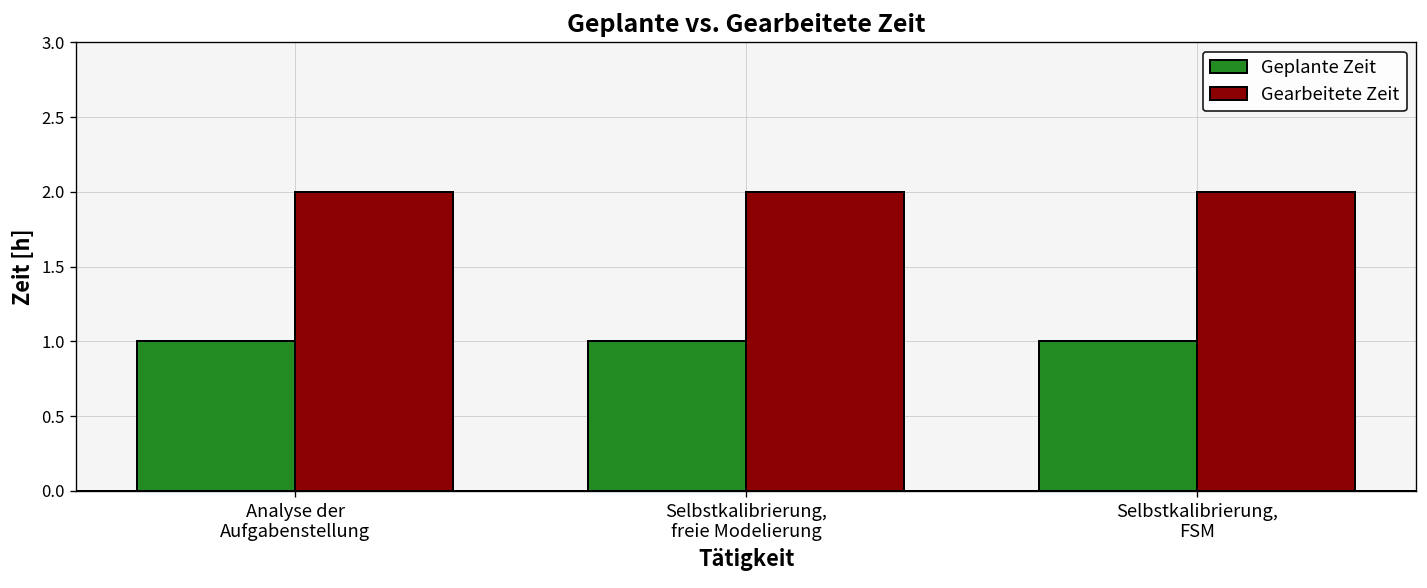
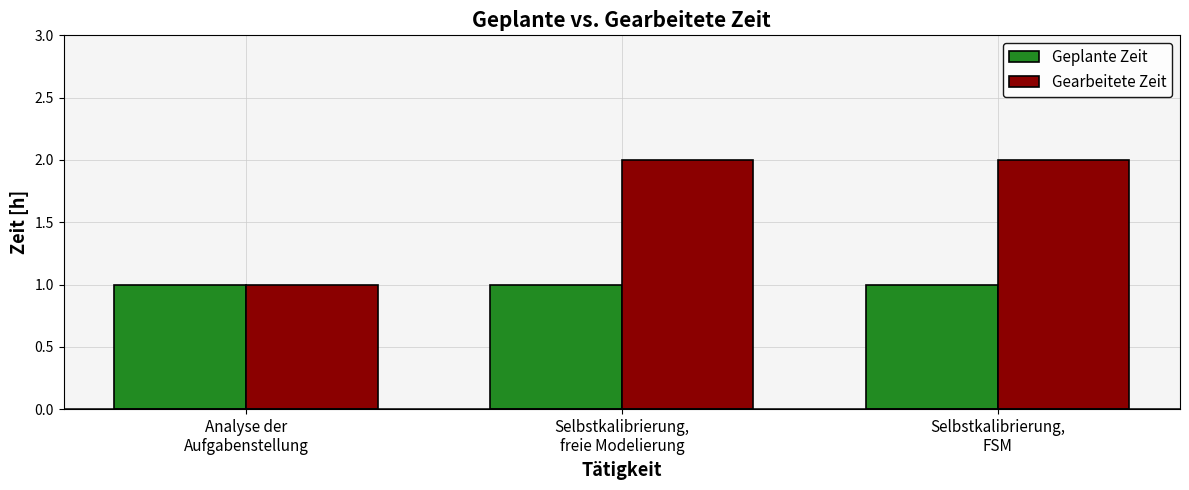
Gearbeitete Zeit, Analyse der Aufgabenstellung: 2 -> 1
